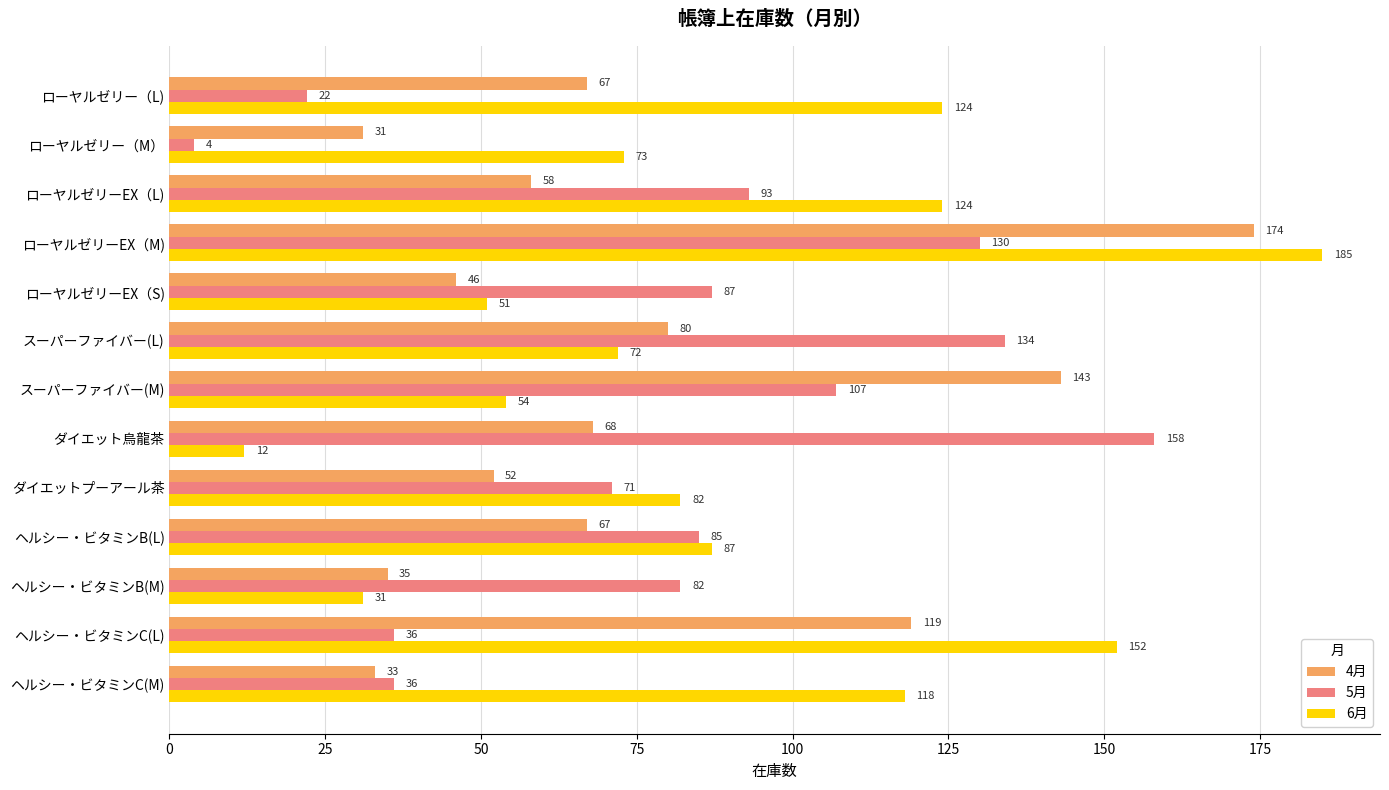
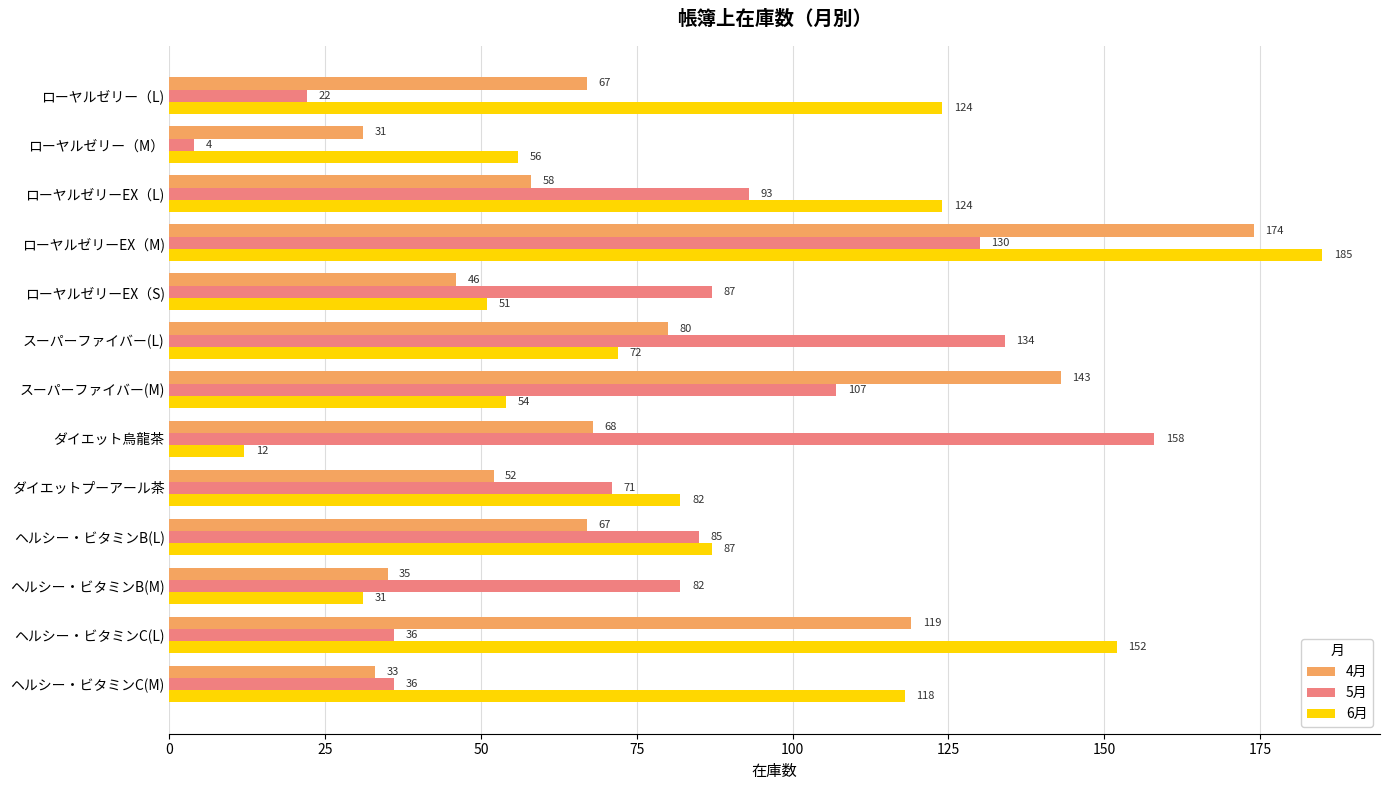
6月, ローヤルゼリー（M）: 73 -> 56
